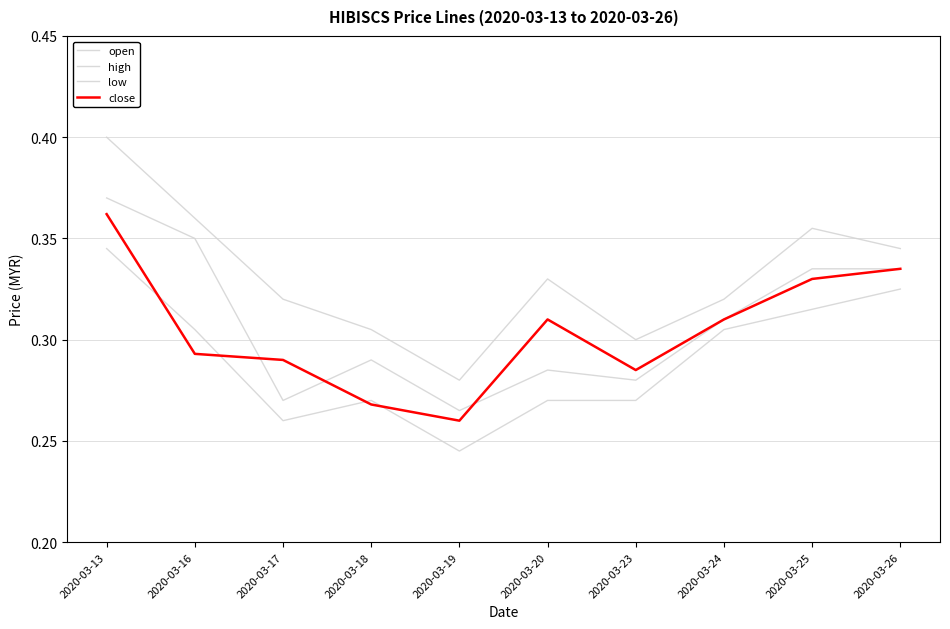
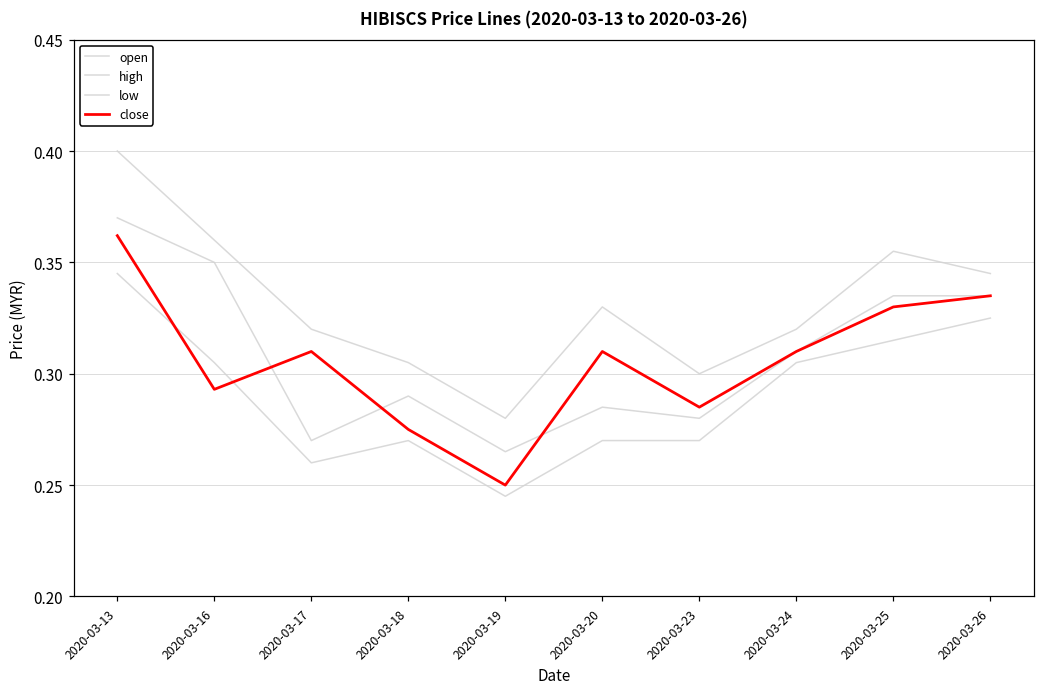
close, 2020-03-17: 0.29 -> 0.31
close, 2020-03-18: 0.268 -> 0.275
close, 2020-03-19: 0.26 -> 0.25
